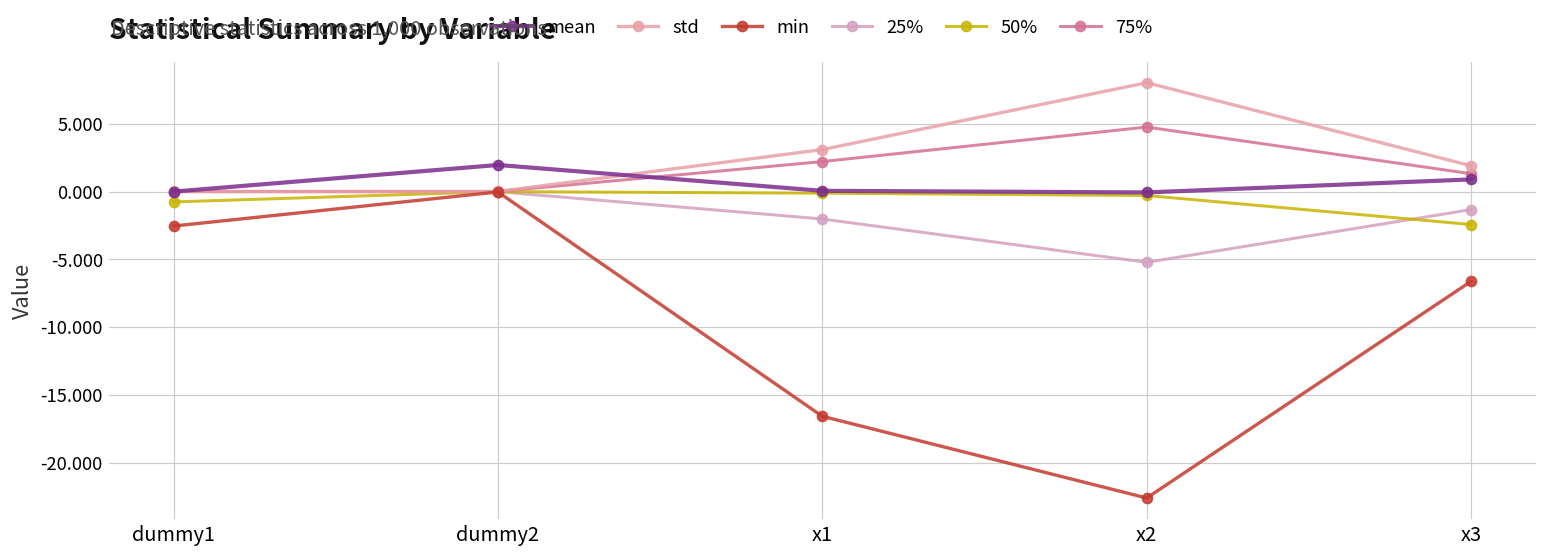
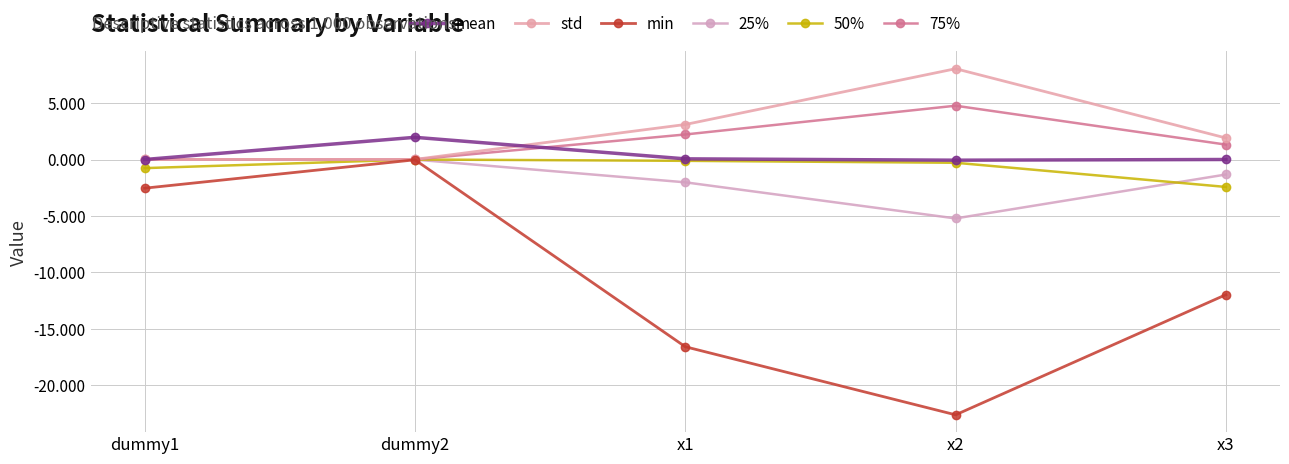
mean, x3: 0.9 -> 0.0
min, x3: -6.6 -> -12.0
